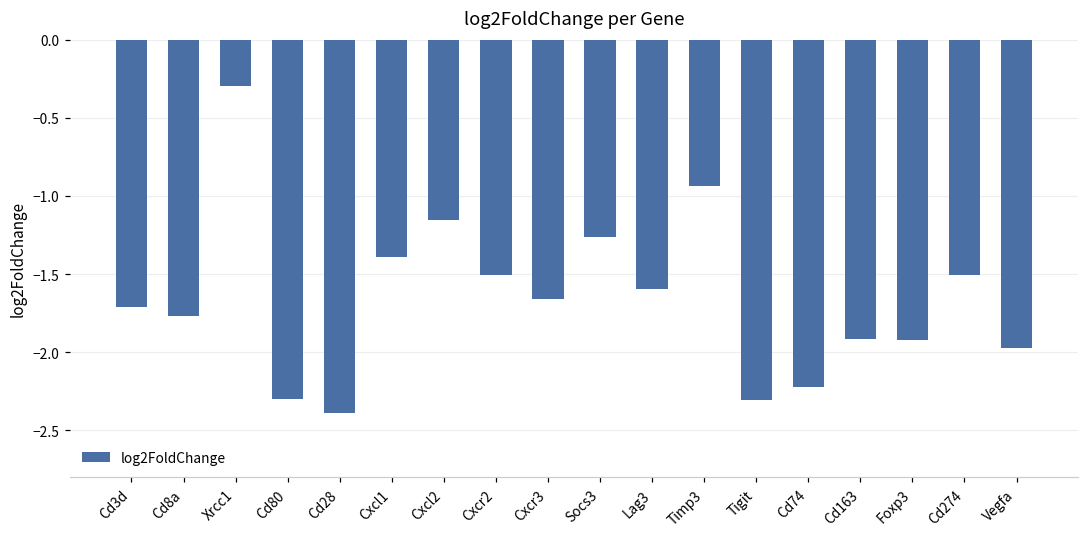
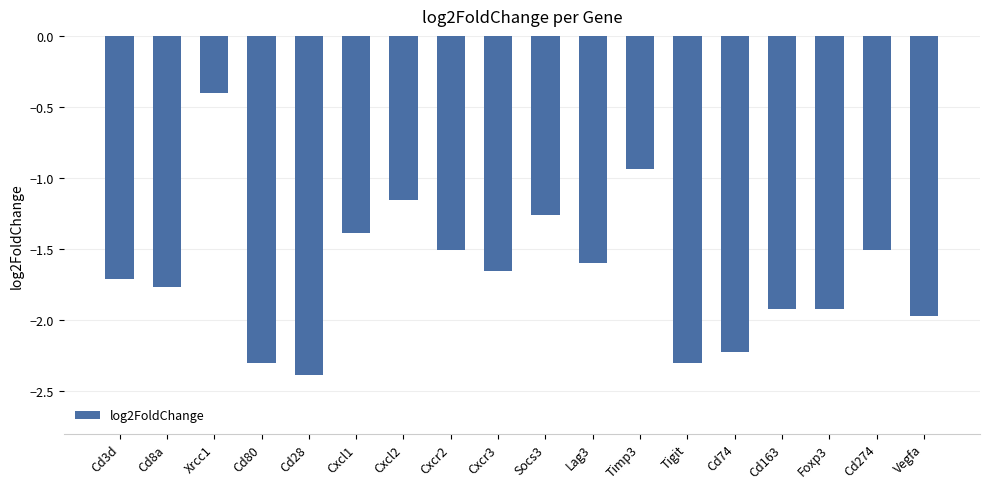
Xrcc1: -0.30 -> -0.40
